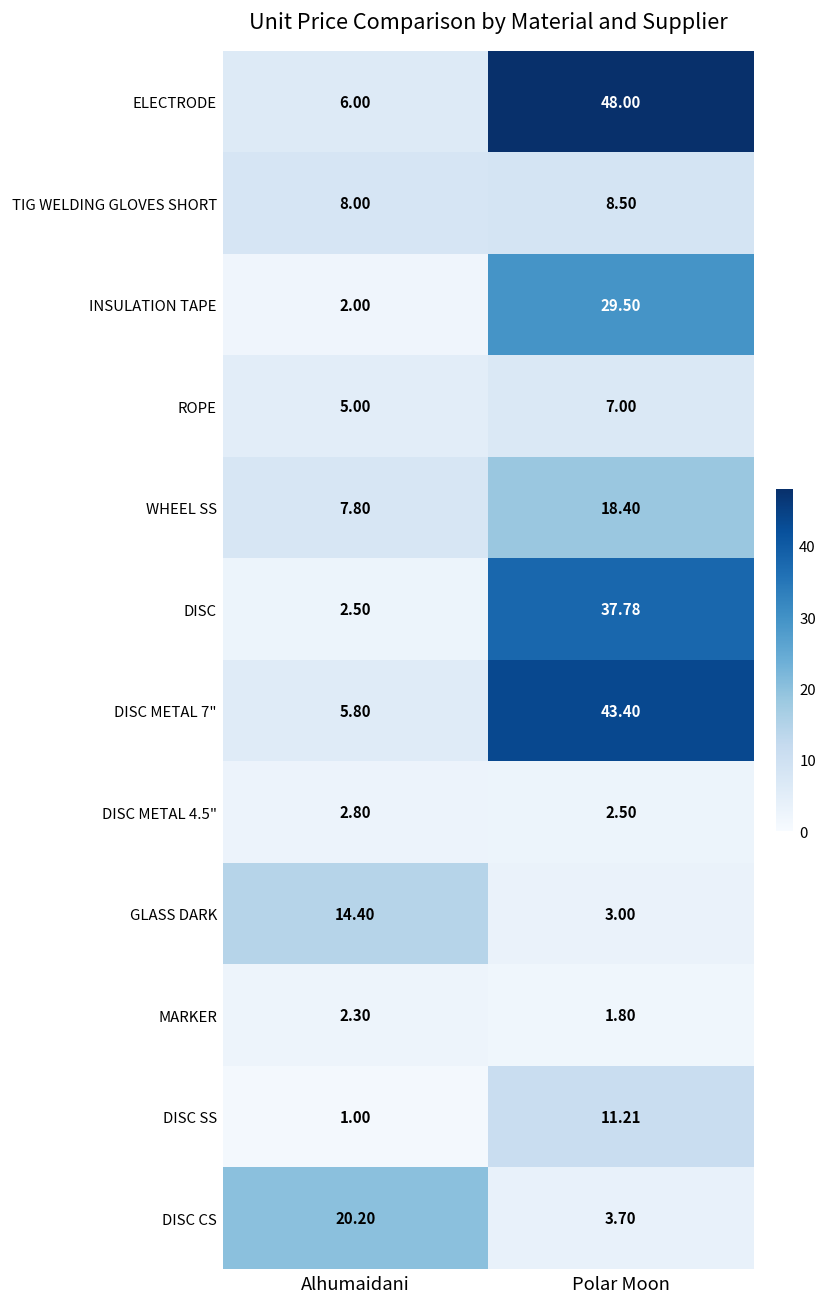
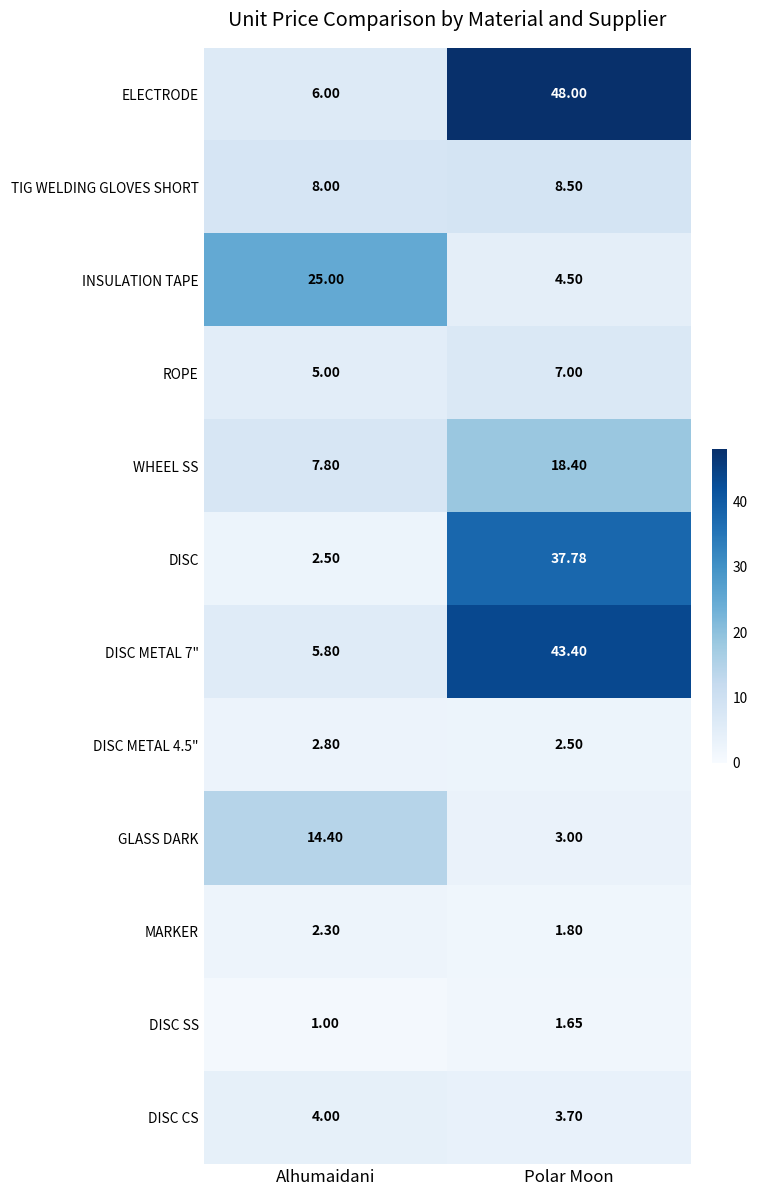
INSULATION TAPE, Alhumaidani: 2.00 -> 25.00
INSULATION TAPE, Polar Moon: 29.50 -> 4.50
DISC SS, Polar Moon: 11.21 -> 1.65
DISC CS, Alhumaidani: 20.20 -> 4.00
